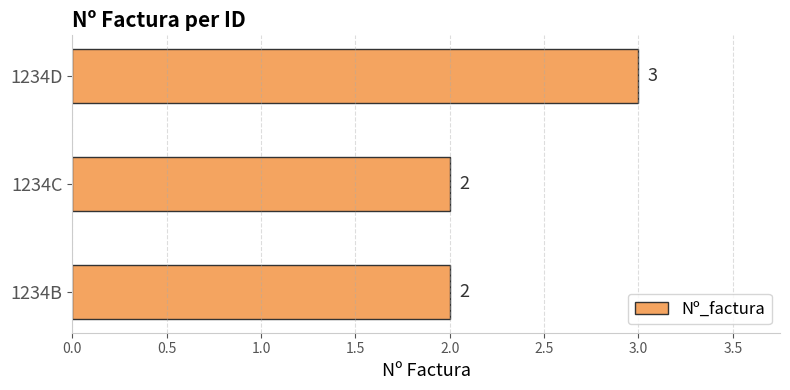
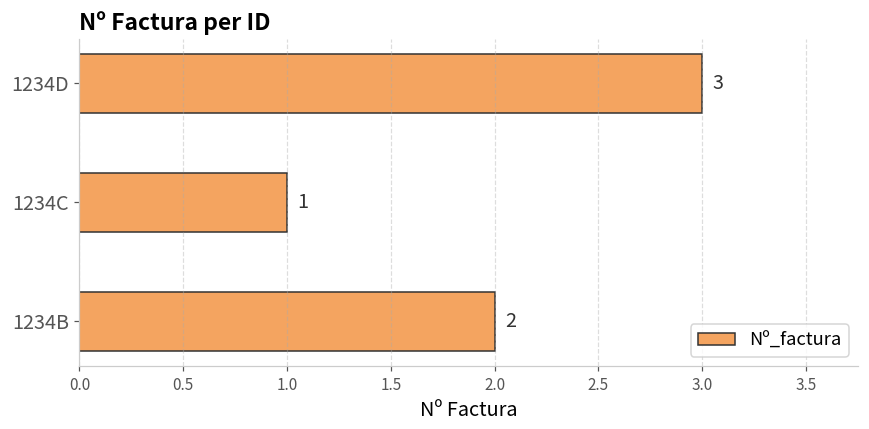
1234C: 2 -> 1
